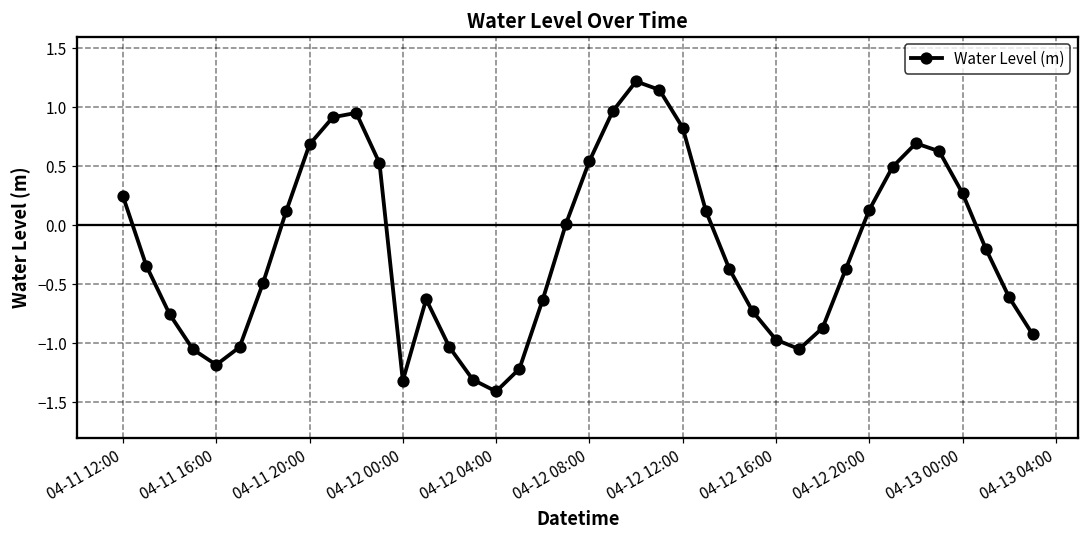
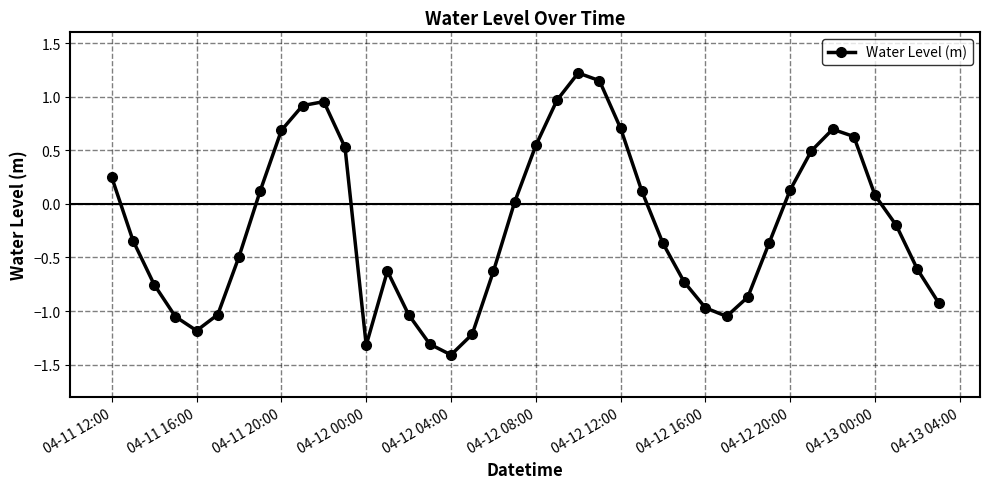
04-12 12:00: 0.83 -> 0.70
04-13 00:00: 0.27 -> 0.08
